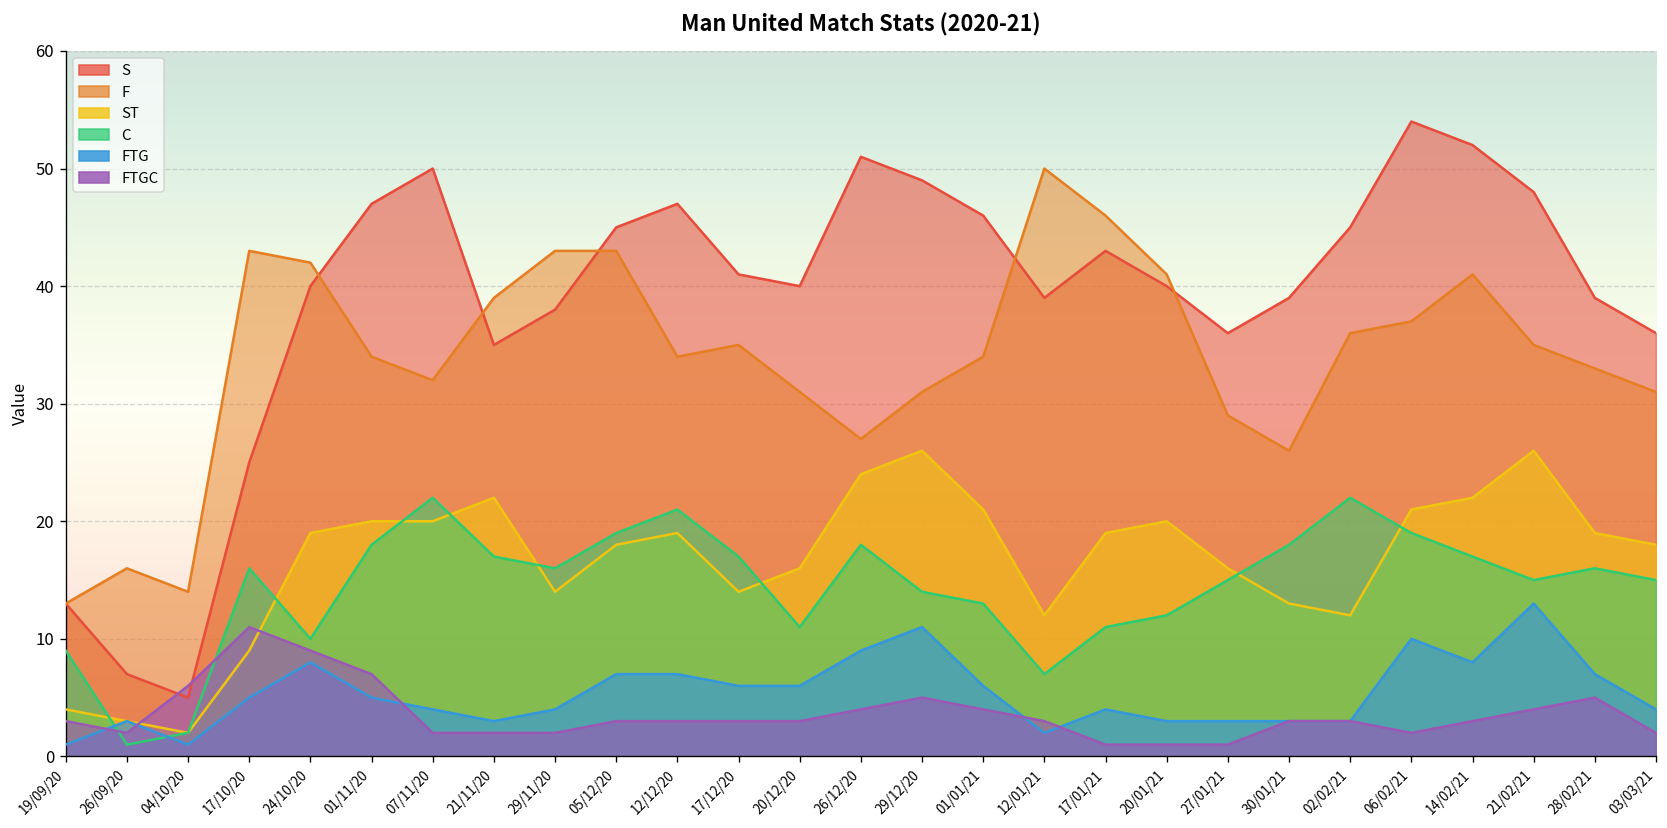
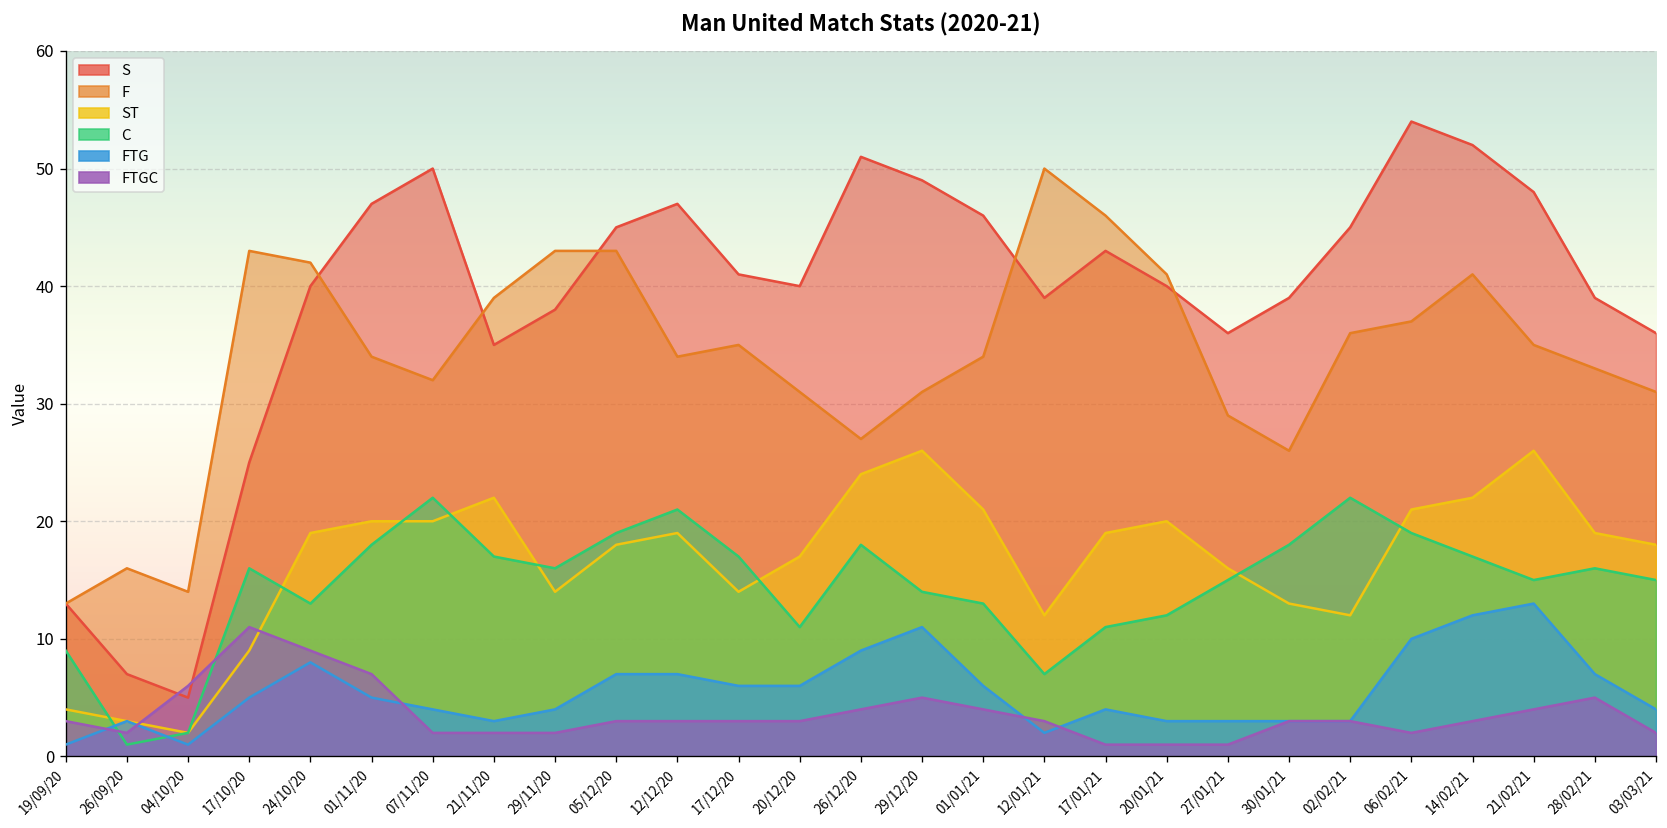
C, 24/10/20: 10 -> 13
ST, 20/12/20: 16 -> 17
FTG, 14/02/21: 8 -> 12
